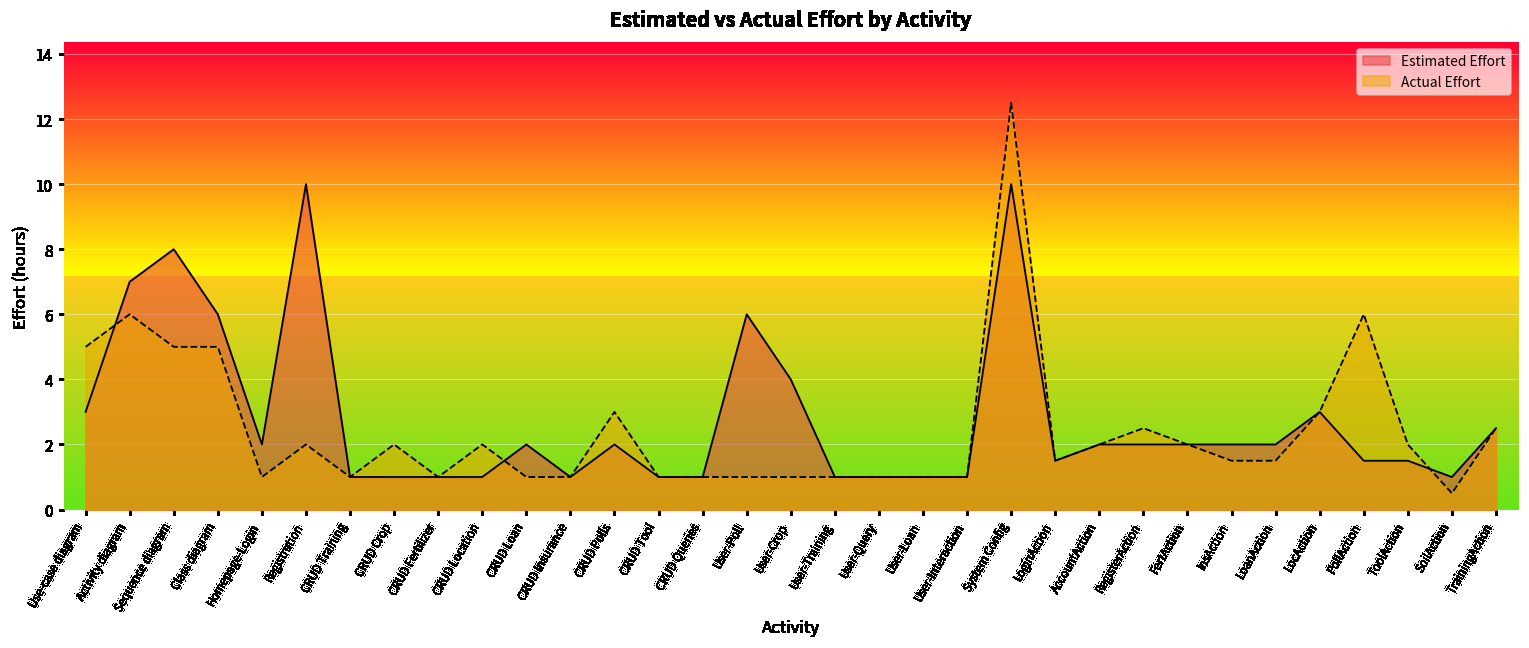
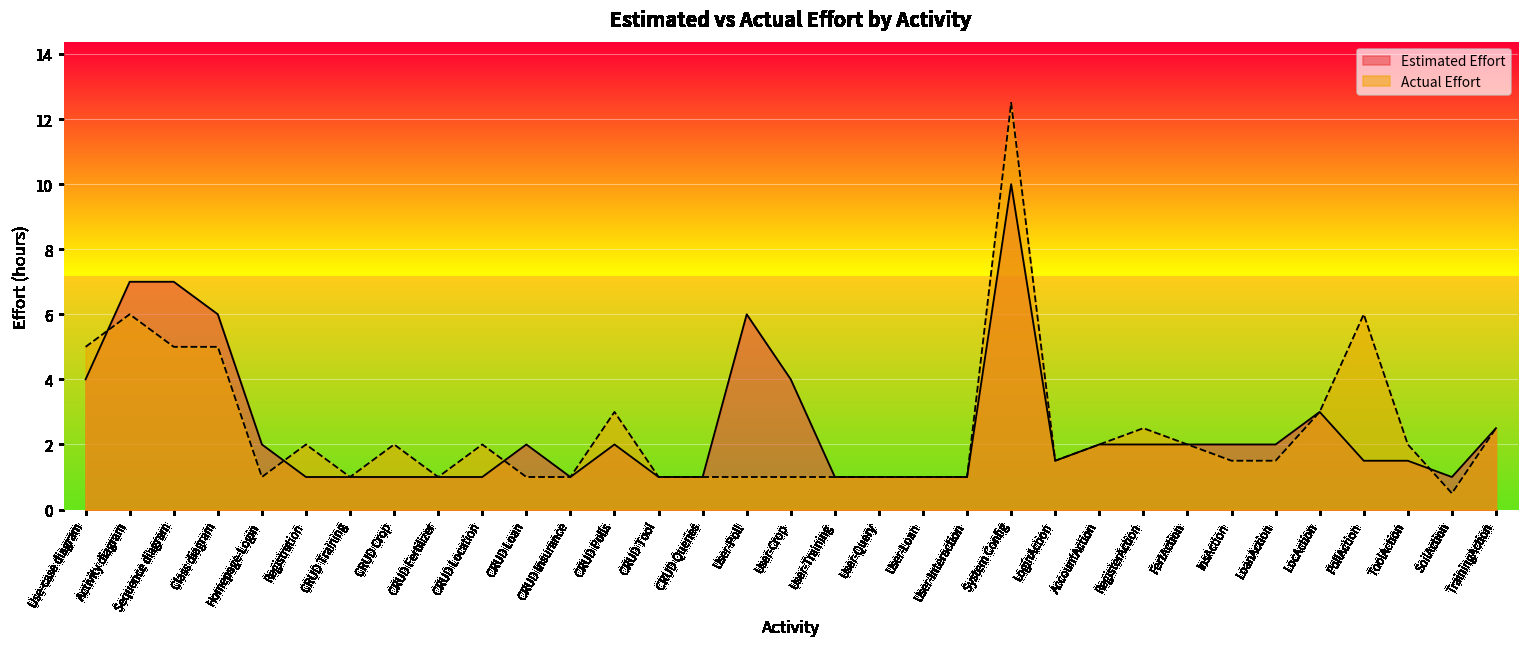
Estimated Effort, Use-case diagram: 3 -> 4
Estimated Effort, Sequence diagram: 8 -> 7
Estimated Effort, Registration: 10 -> 1
